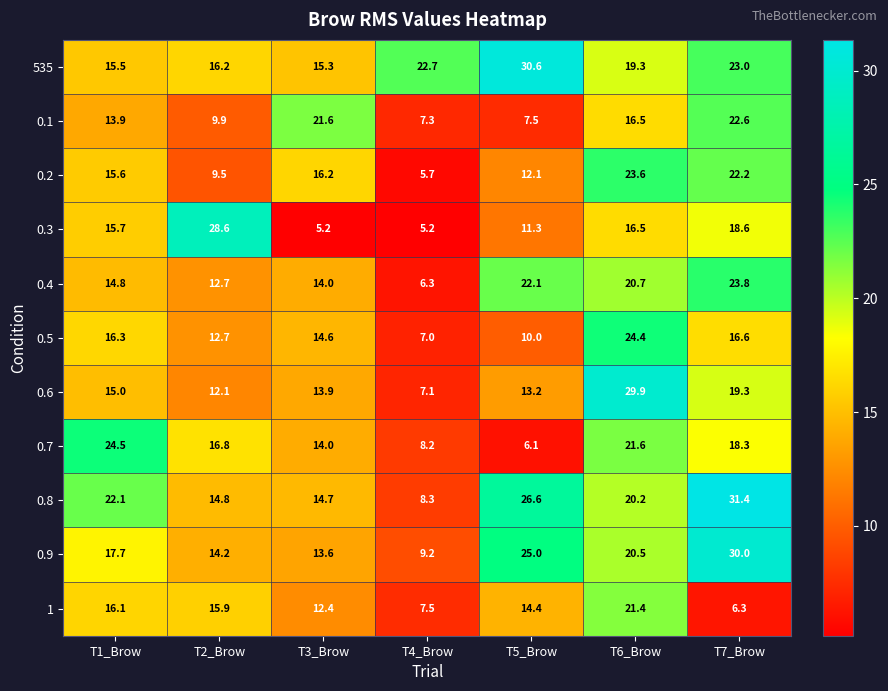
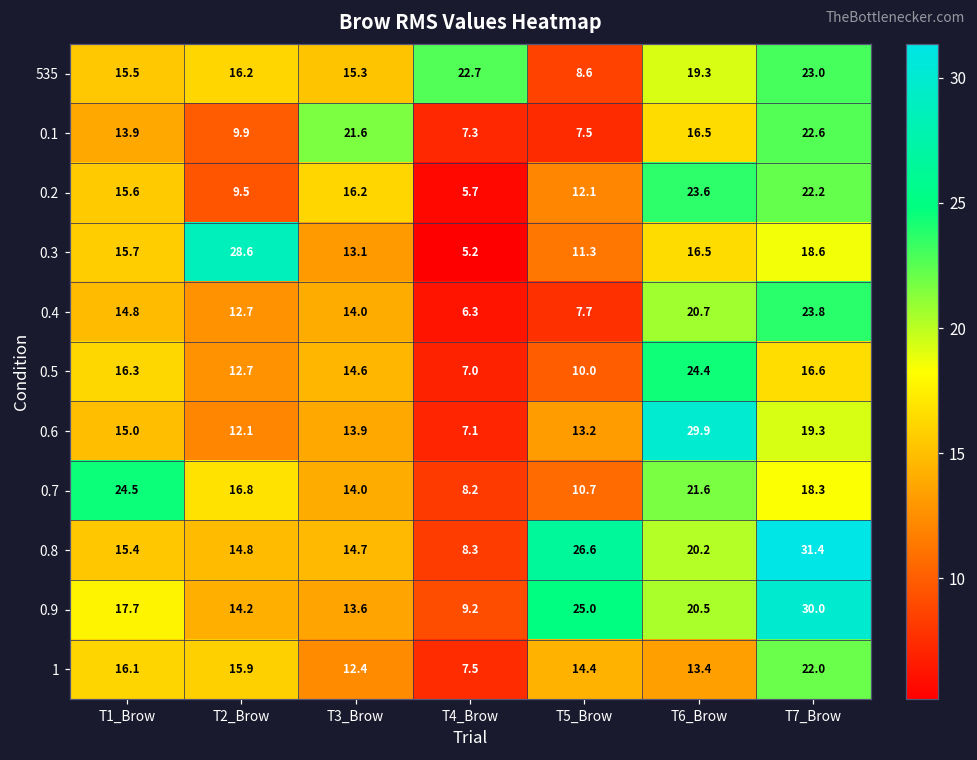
535, T5_Brow: 30.6 -> 8.6
0.3, T3_Brow: 5.2 -> 13.1
0.4, T5_Brow: 22.1 -> 7.7
0.7, T5_Brow: 6.1 -> 10.7
0.8, T1_Brow: 22.1 -> 15.4
1, T6_Brow: 21.4 -> 13.4
1, T7_Brow: 6.3 -> 22.0
